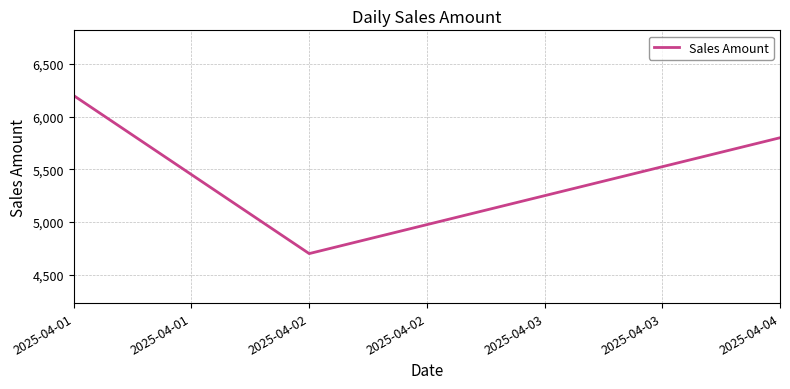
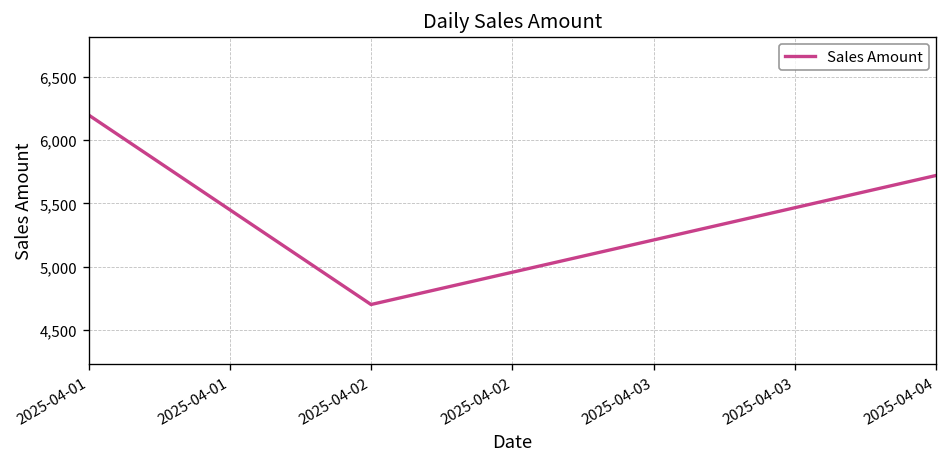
2025-04-04: 5,800 -> 5,720
